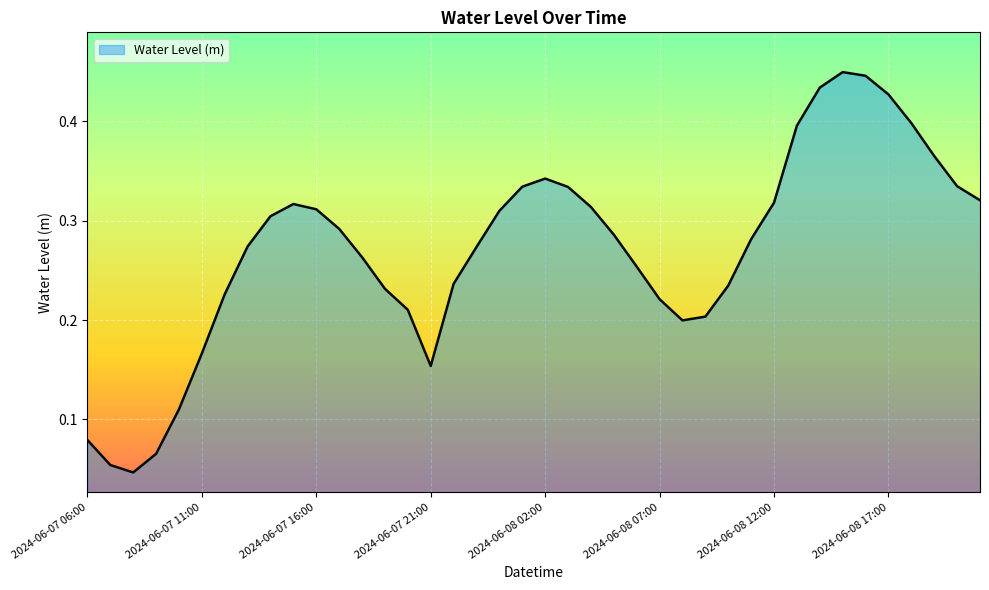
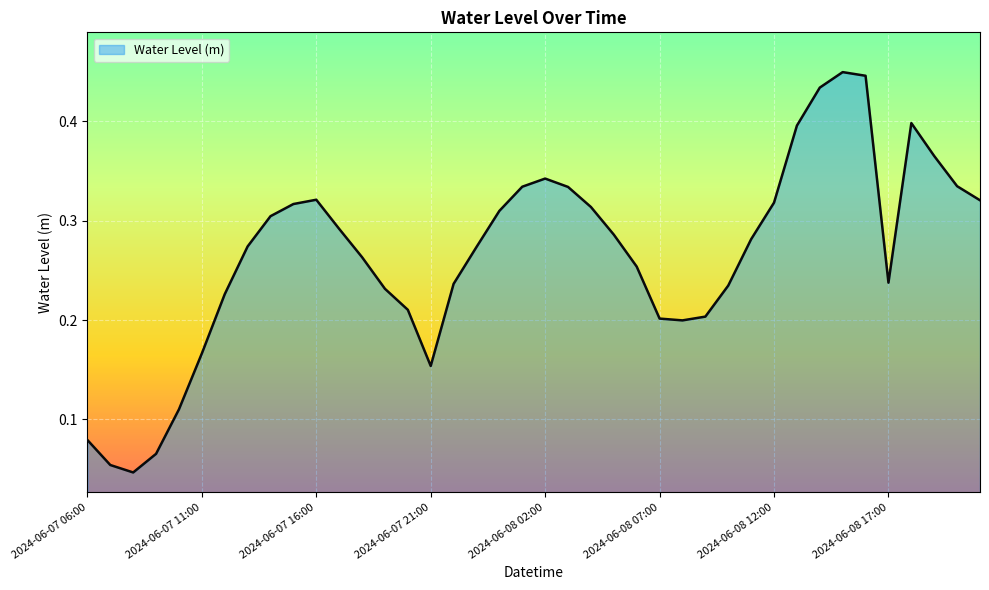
2024-06-07 16:00: 0.31 -> 0.32
2024-06-08 07:00: 0.22 -> 0.20
2024-06-08 17:00: 0.43 -> 0.24
